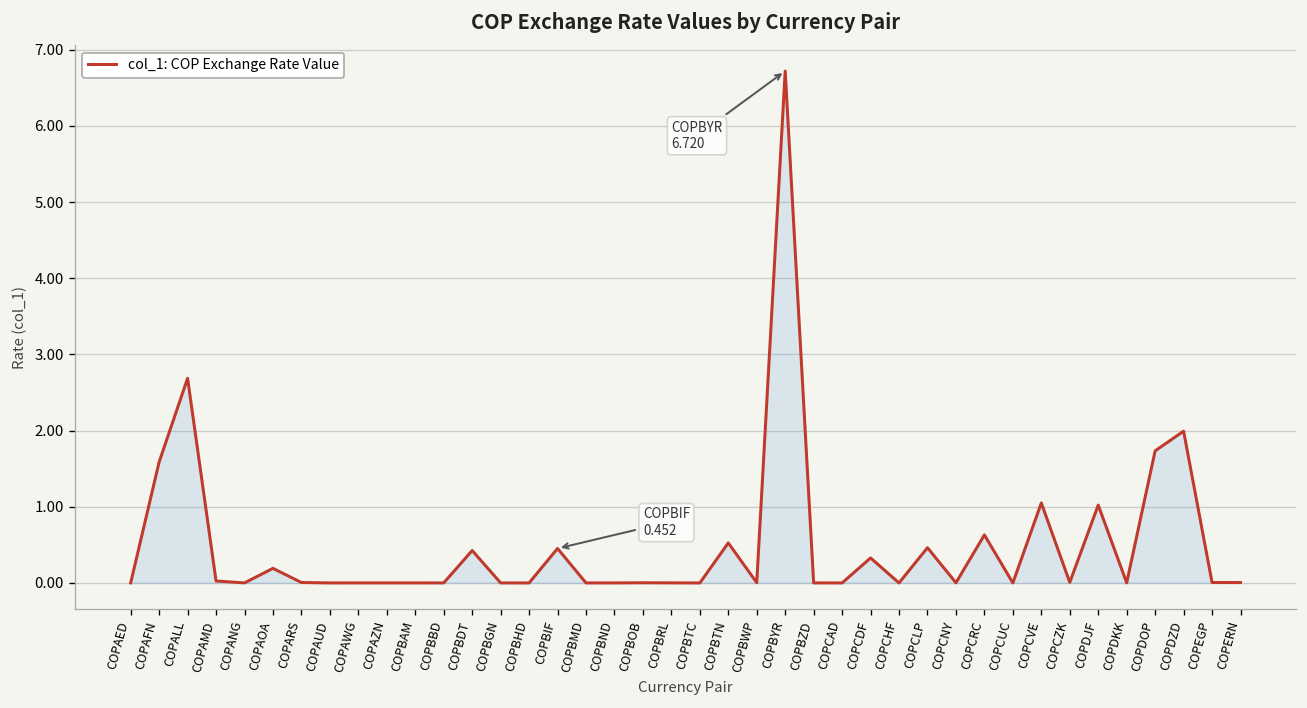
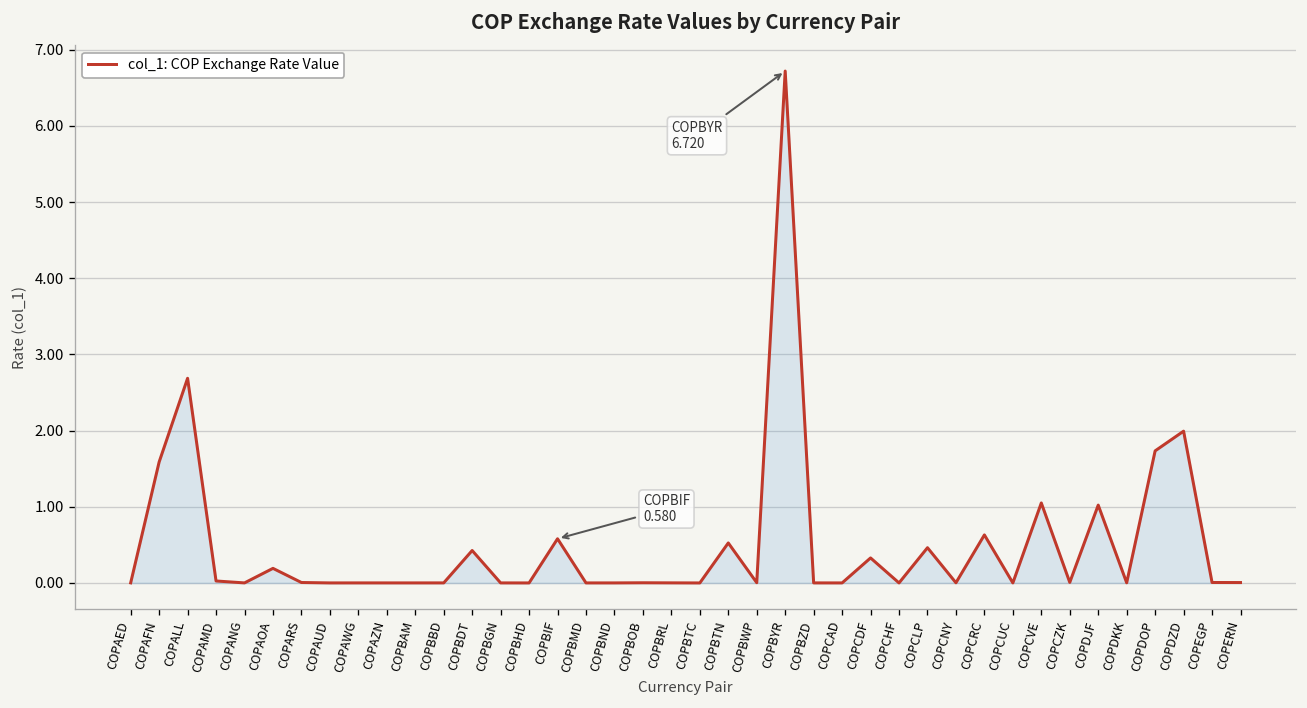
COPBIF: 0.452 -> 0.580
